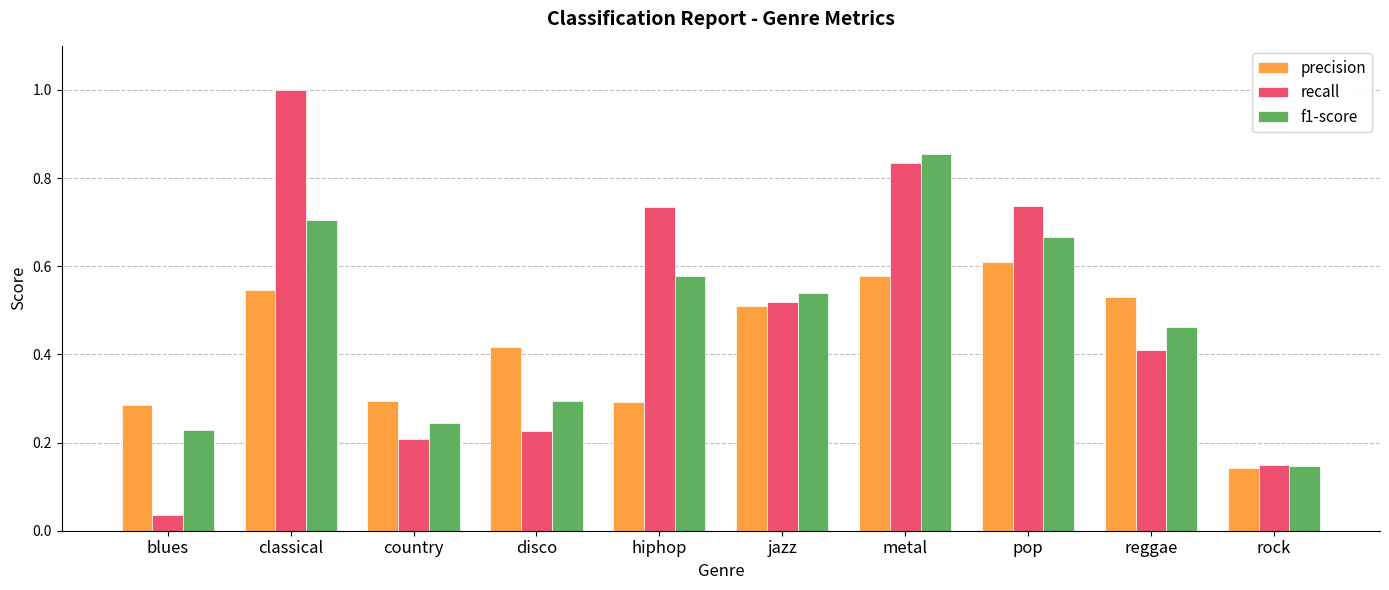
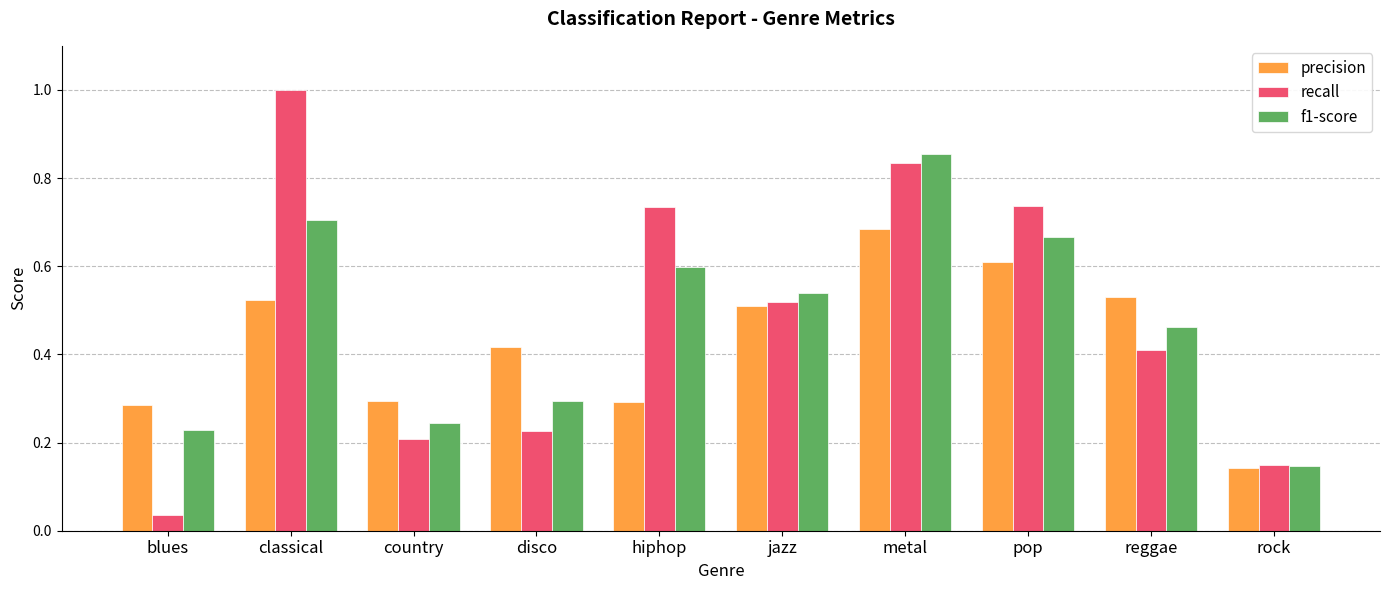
precision, classical: 0.55 -> 0.52
f1-score, hiphop: 0.58 -> 0.60
precision, metal: 0.58 -> 0.69
